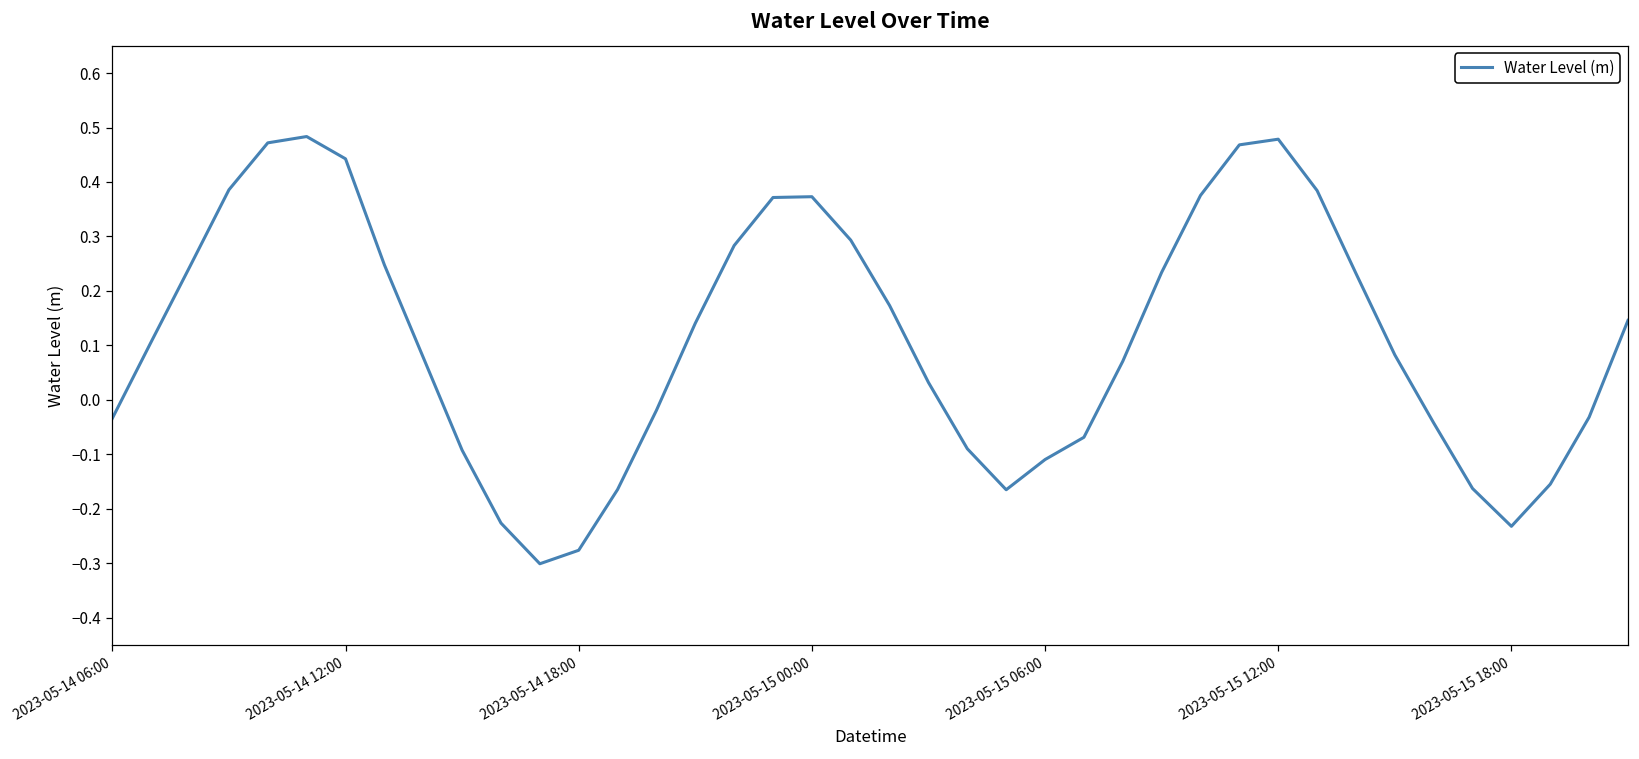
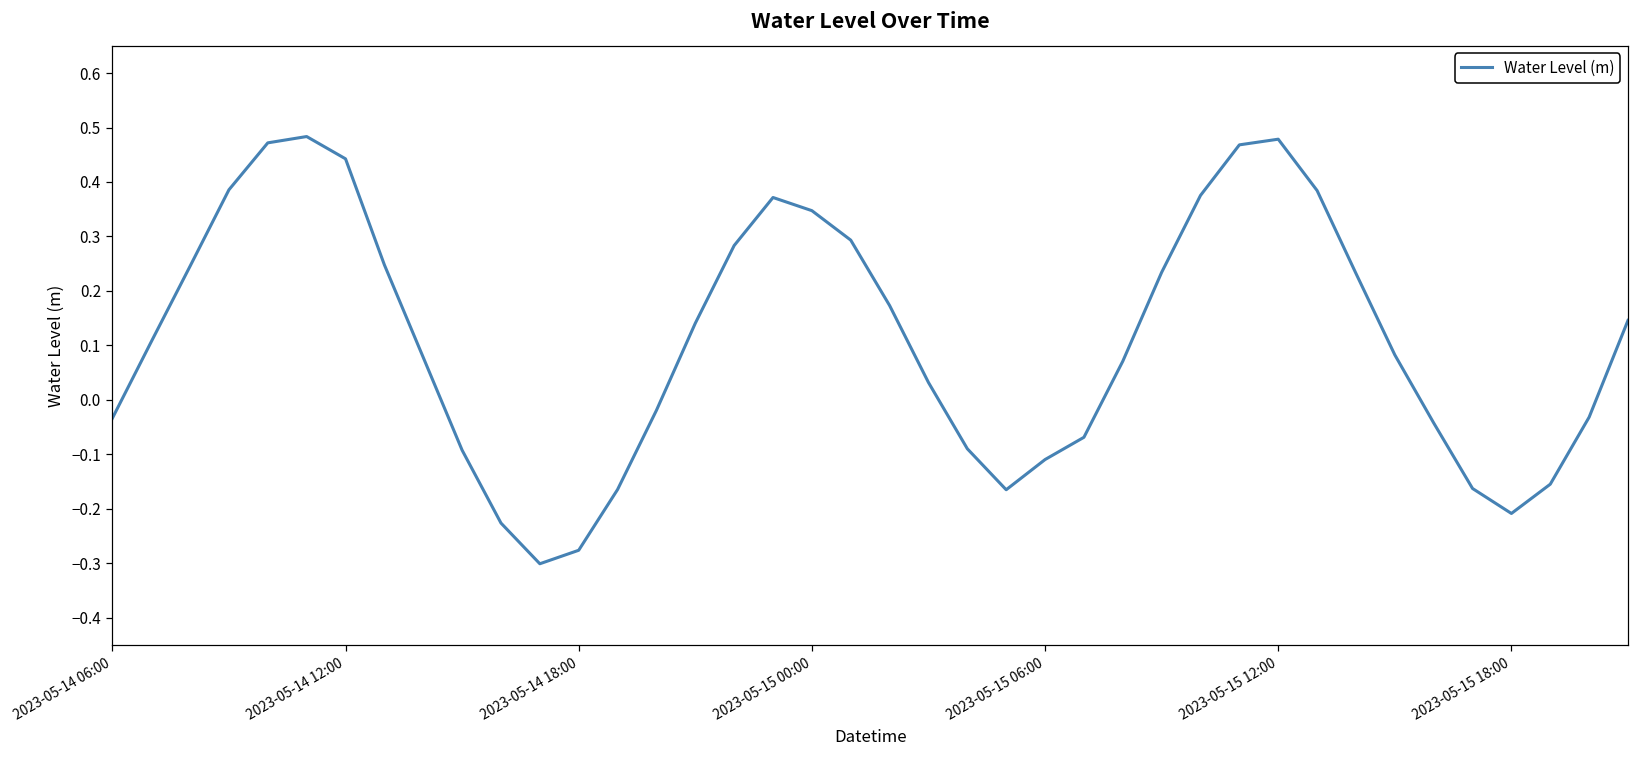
2023-05-15 00:00: 0.37 -> 0.35
2023-05-15 18:00: -0.23 -> -0.21
